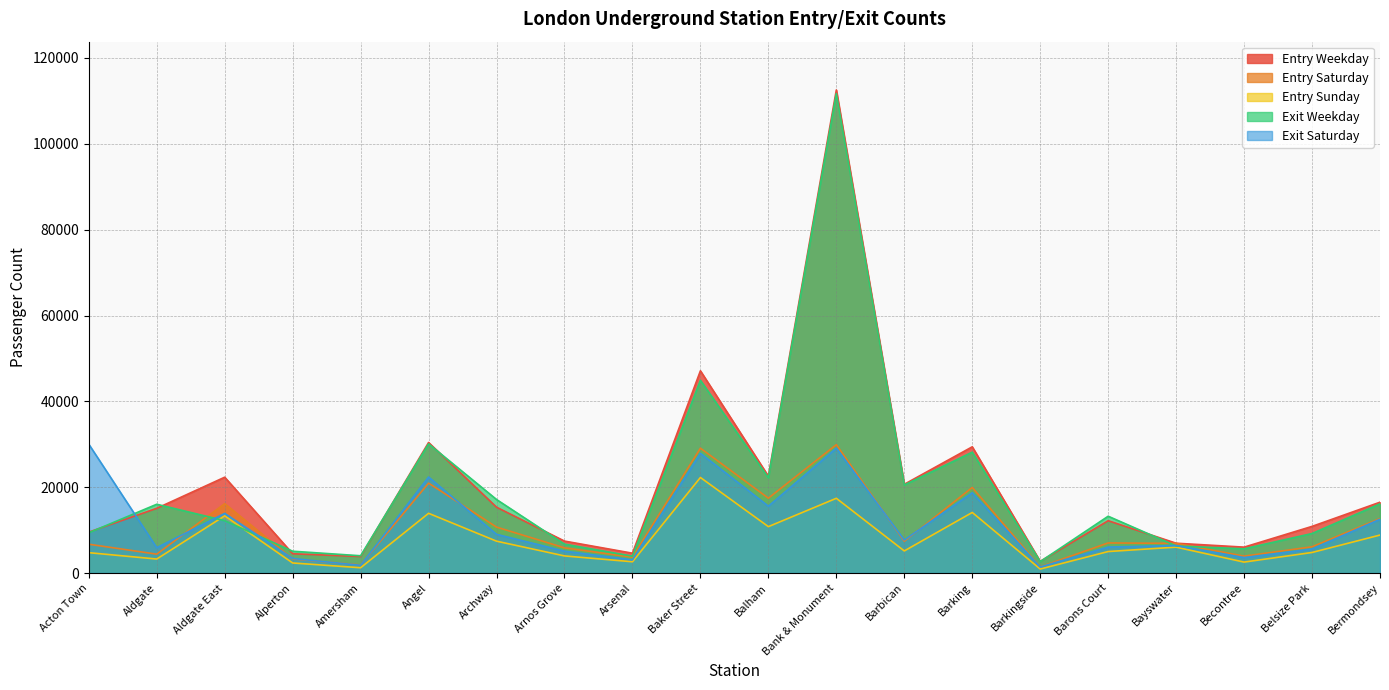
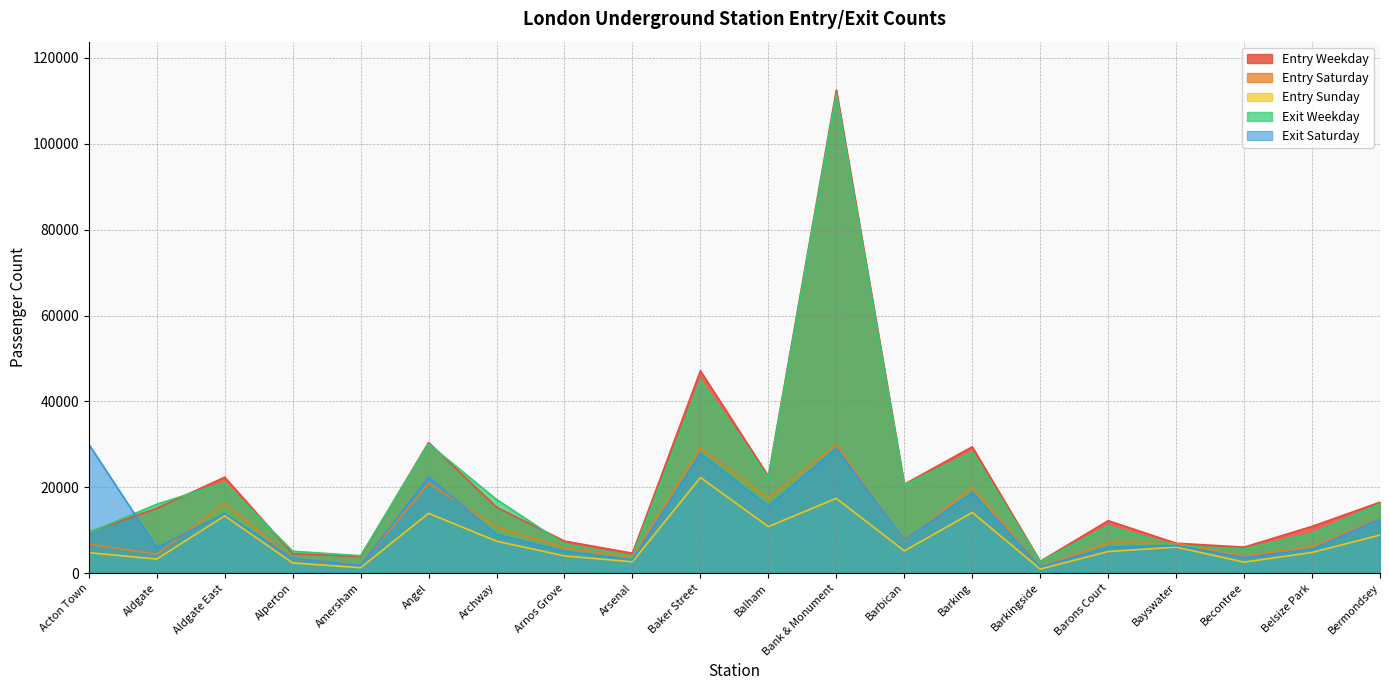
Exit Weekday, Aldgate East: 12000 -> 21000
Exit Weekday, Barons Court: 13000 -> 11000
